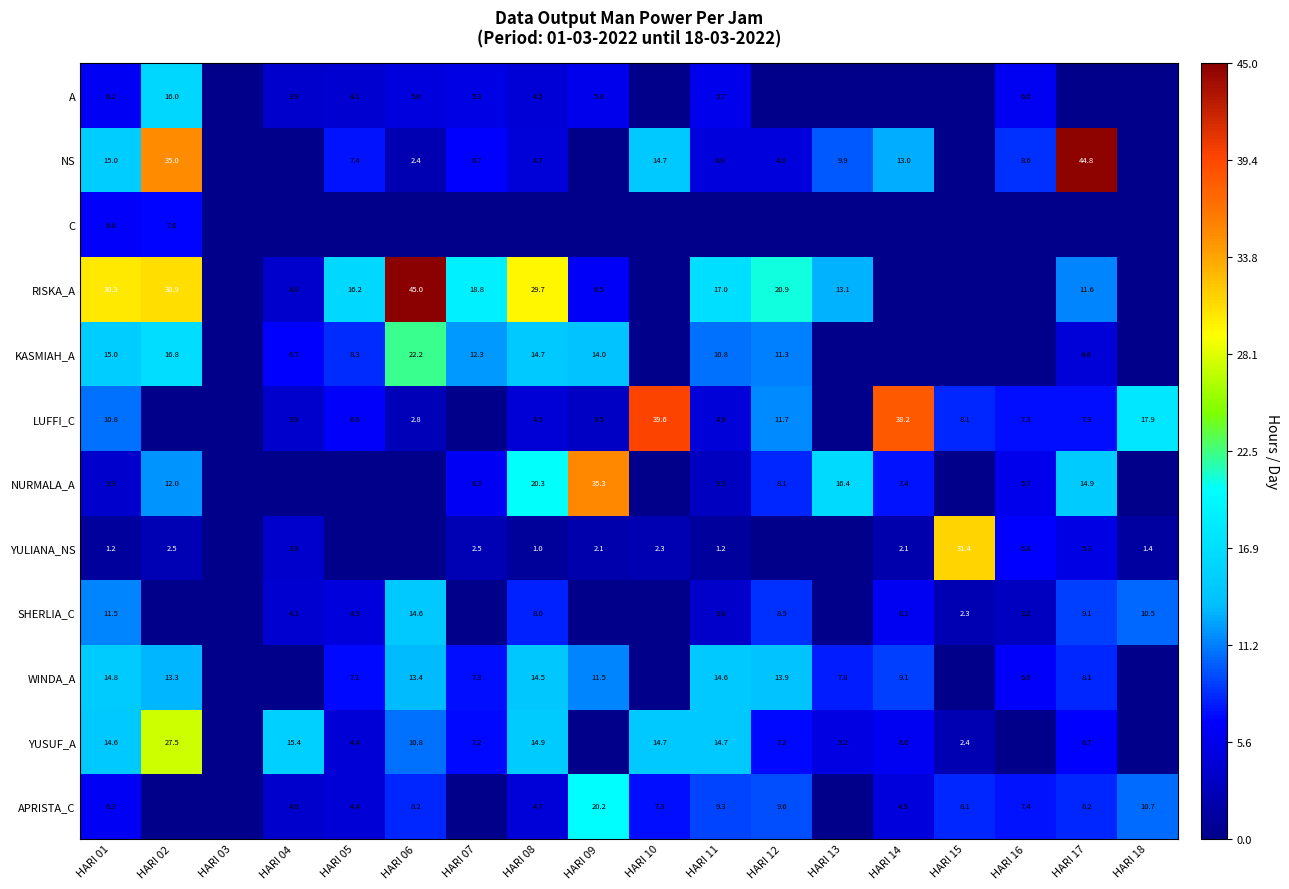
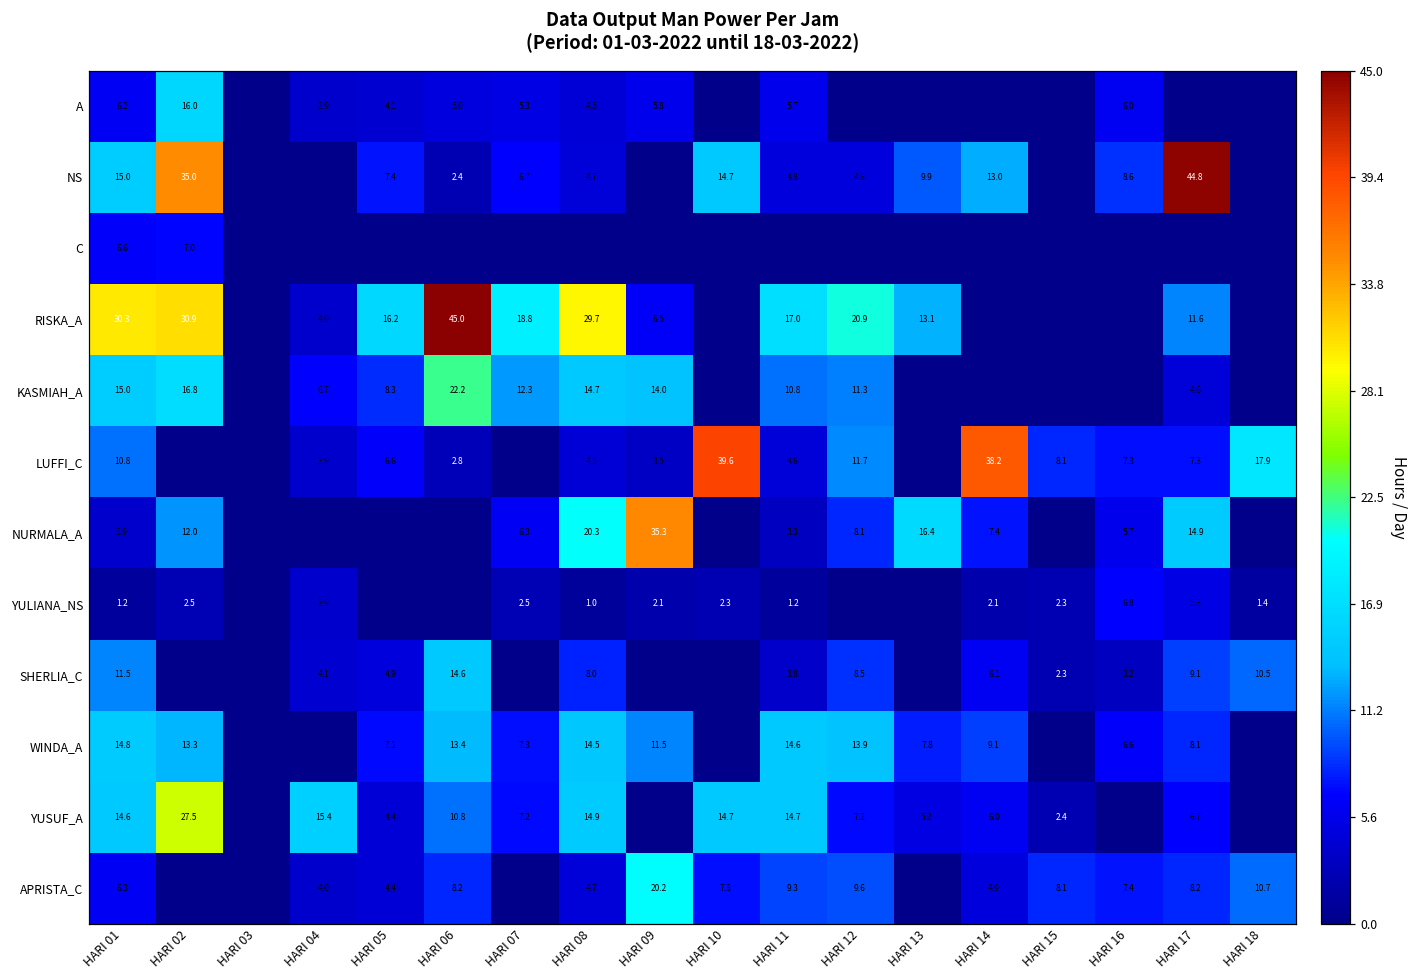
YULIANA_NS, HARI 15: 31.4 -> 2.3
